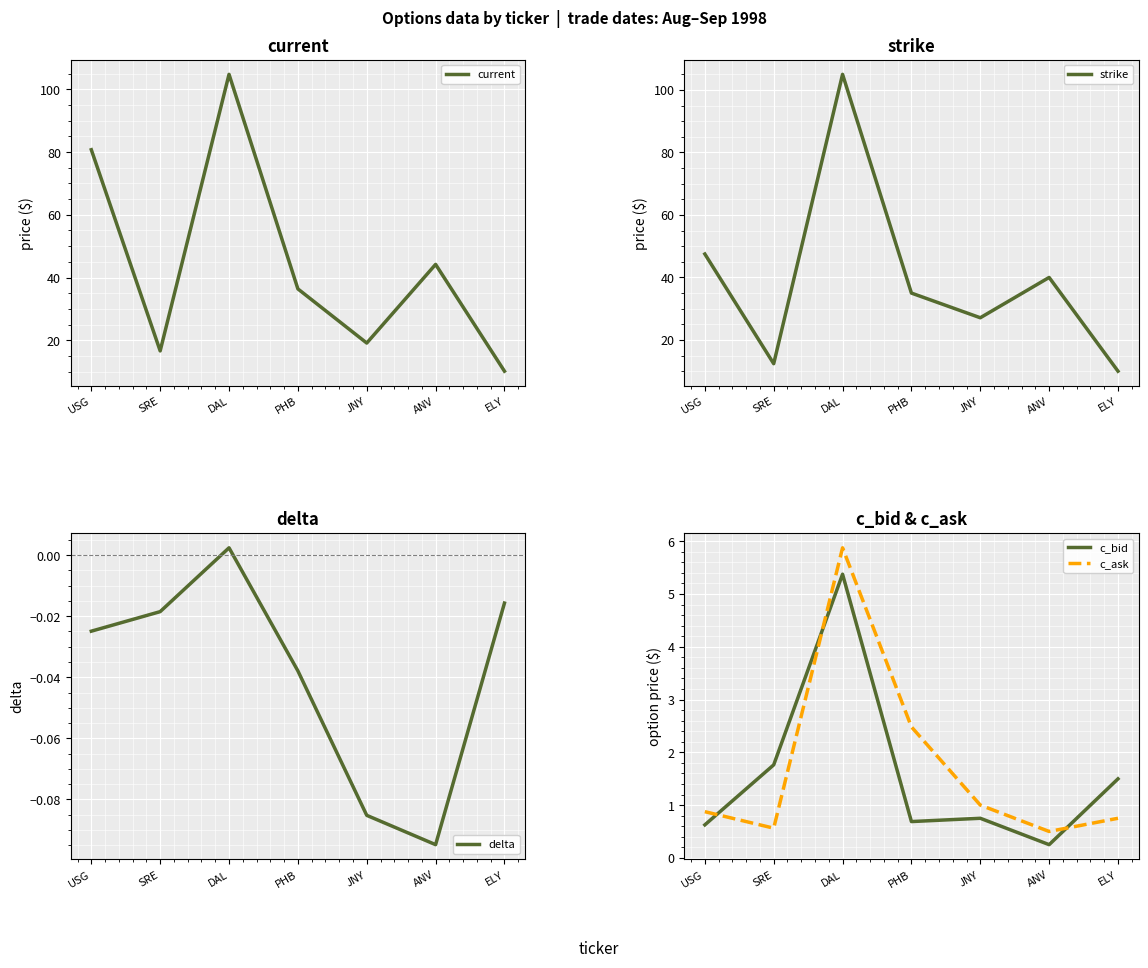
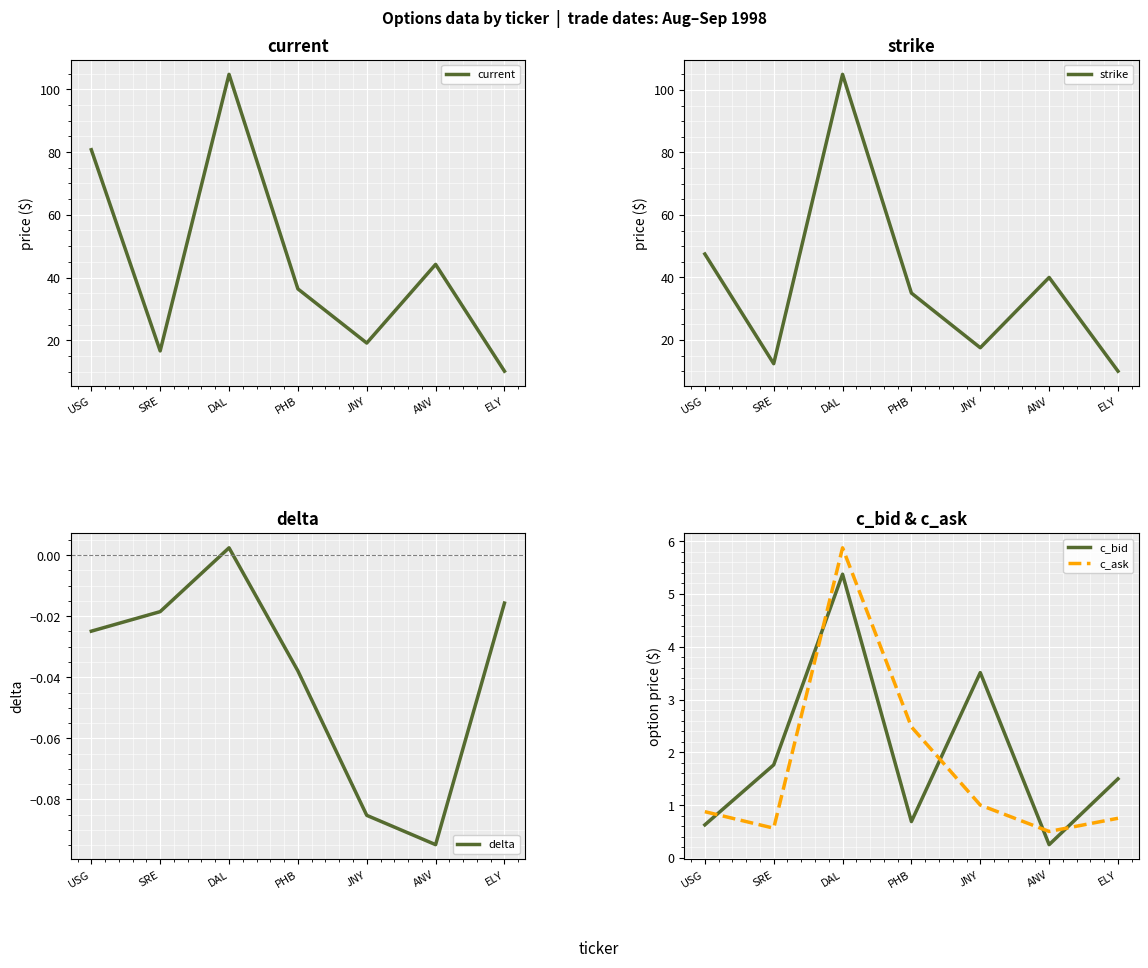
strike, JNY: 27 -> 18
c_bid & c_ask, c_bid, JNY: 0.8 -> 3.5
